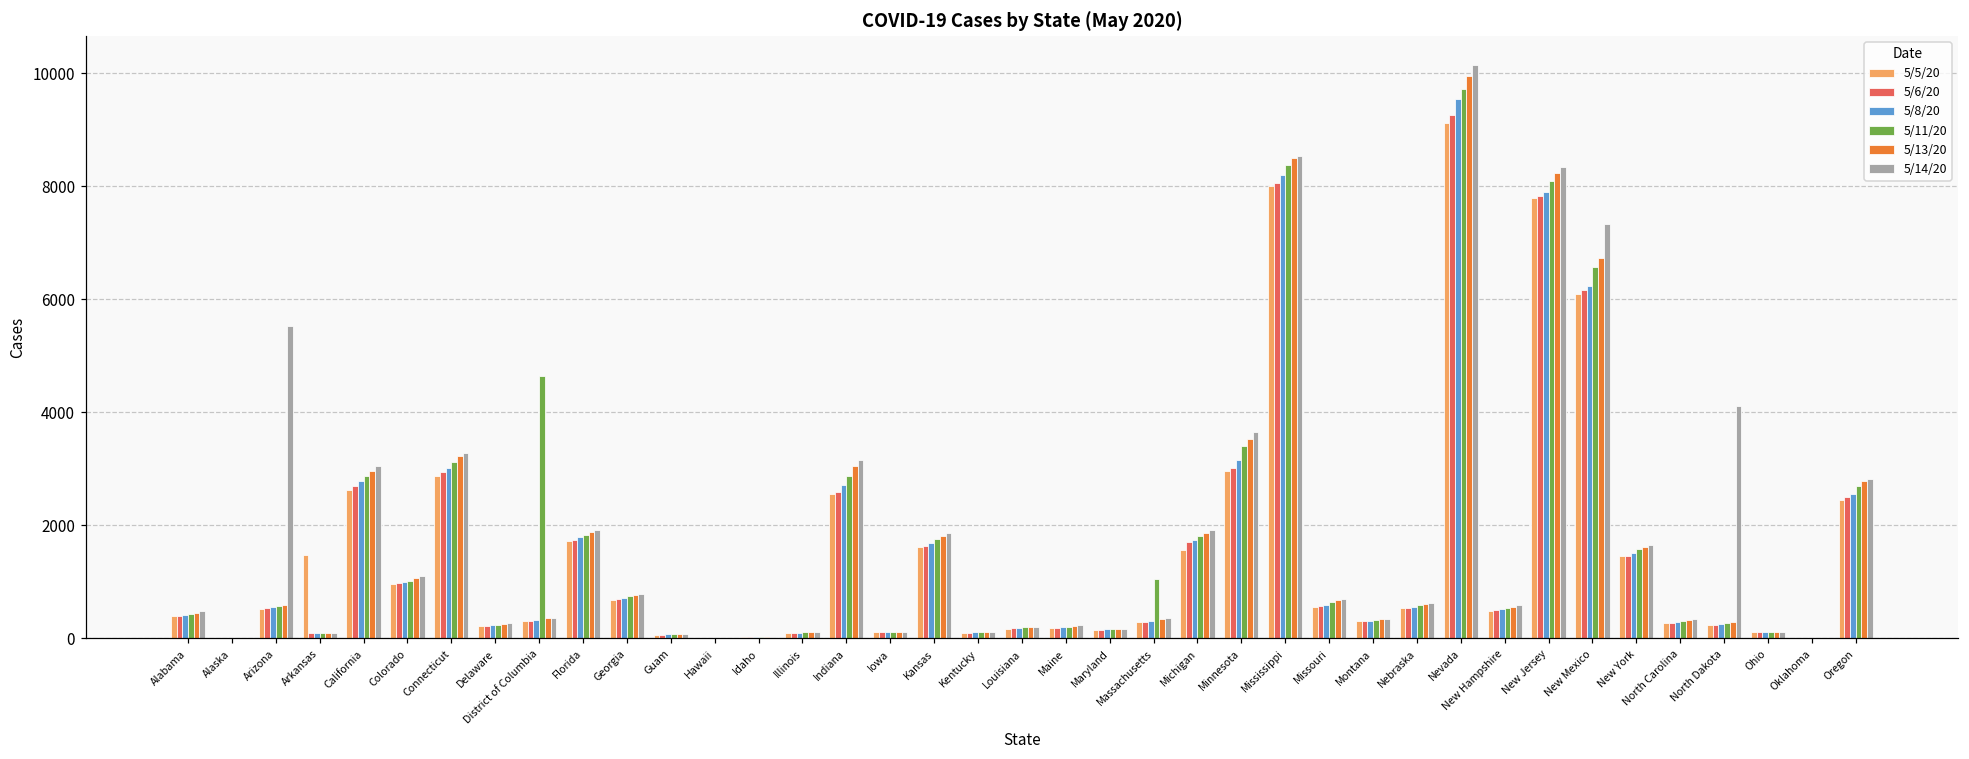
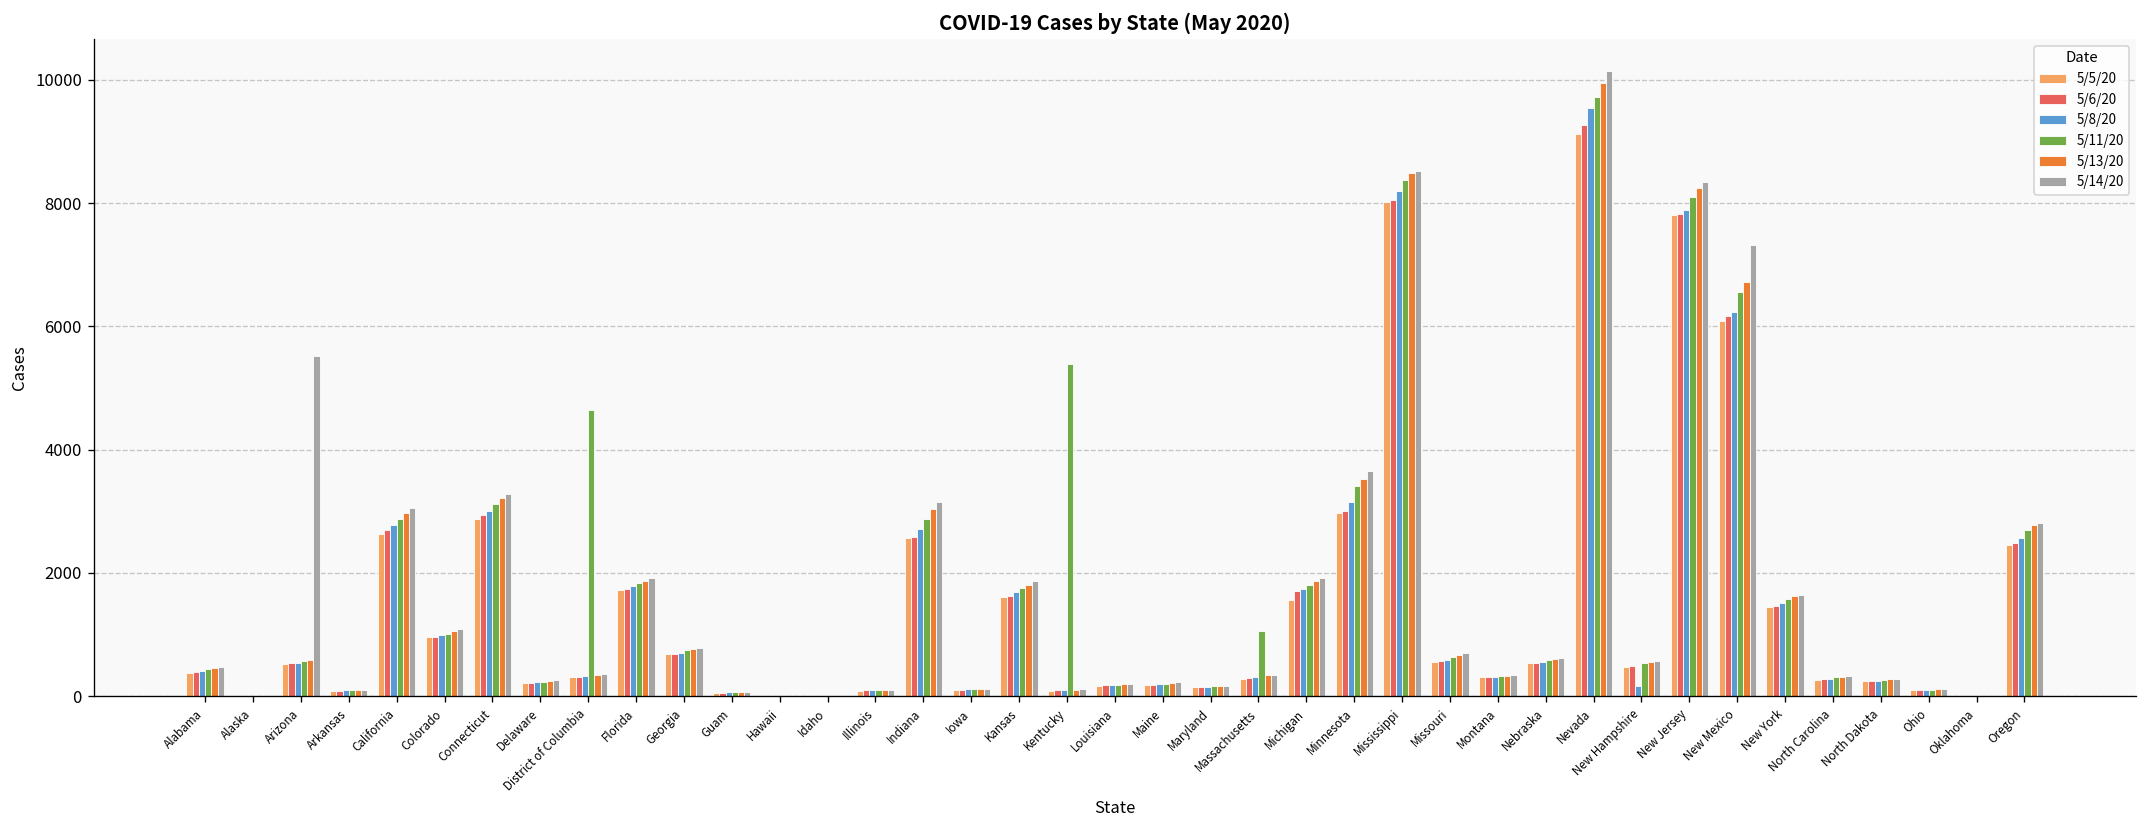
5/5/20, Arkansas: 1500 -> 100
5/11/20, Kentucky: 100 -> 5400
5/8/20, New Hampshire: 500 -> 200
5/14/20, North Dakota: 4100 -> 300
